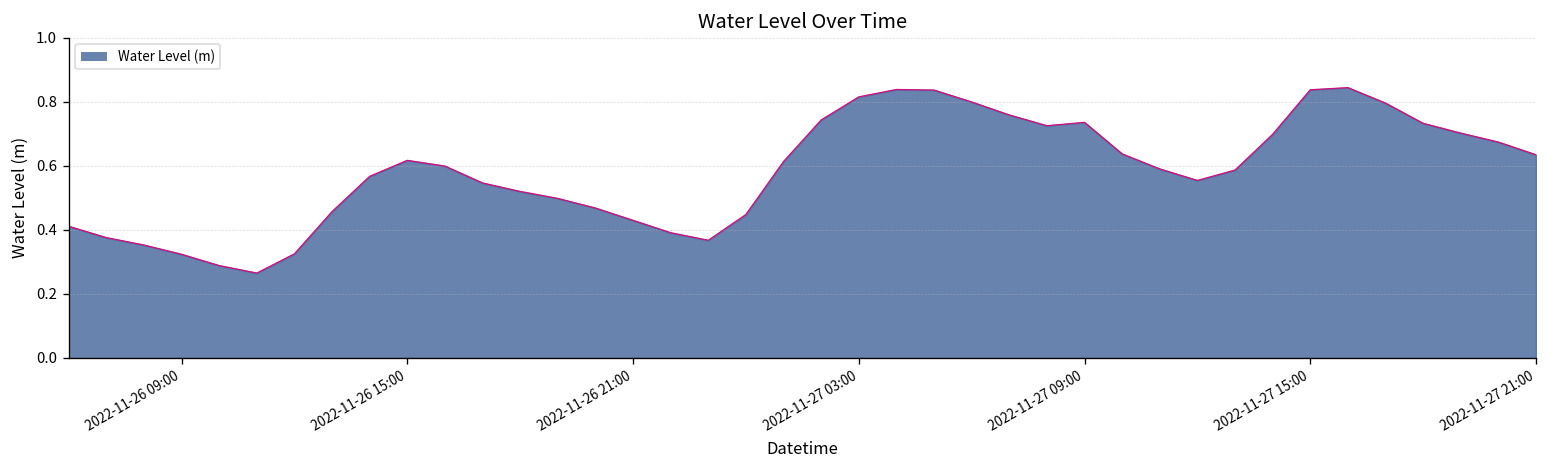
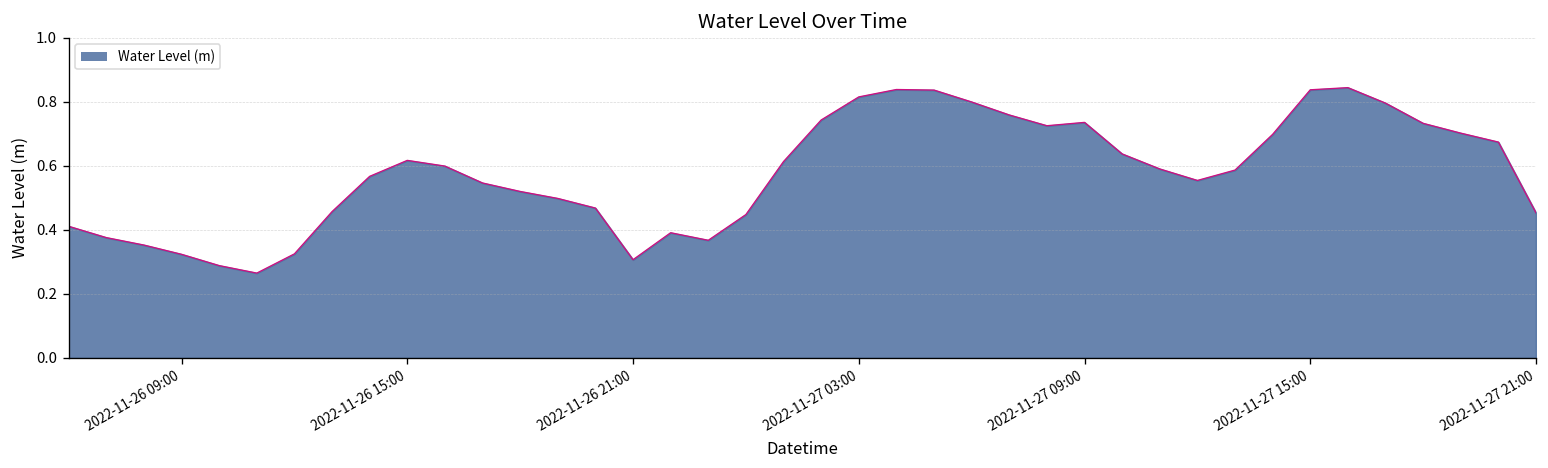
2022-11-26 21:00: 0.43 -> 0.31
2022-11-27 21:00: 0.63 -> 0.45
